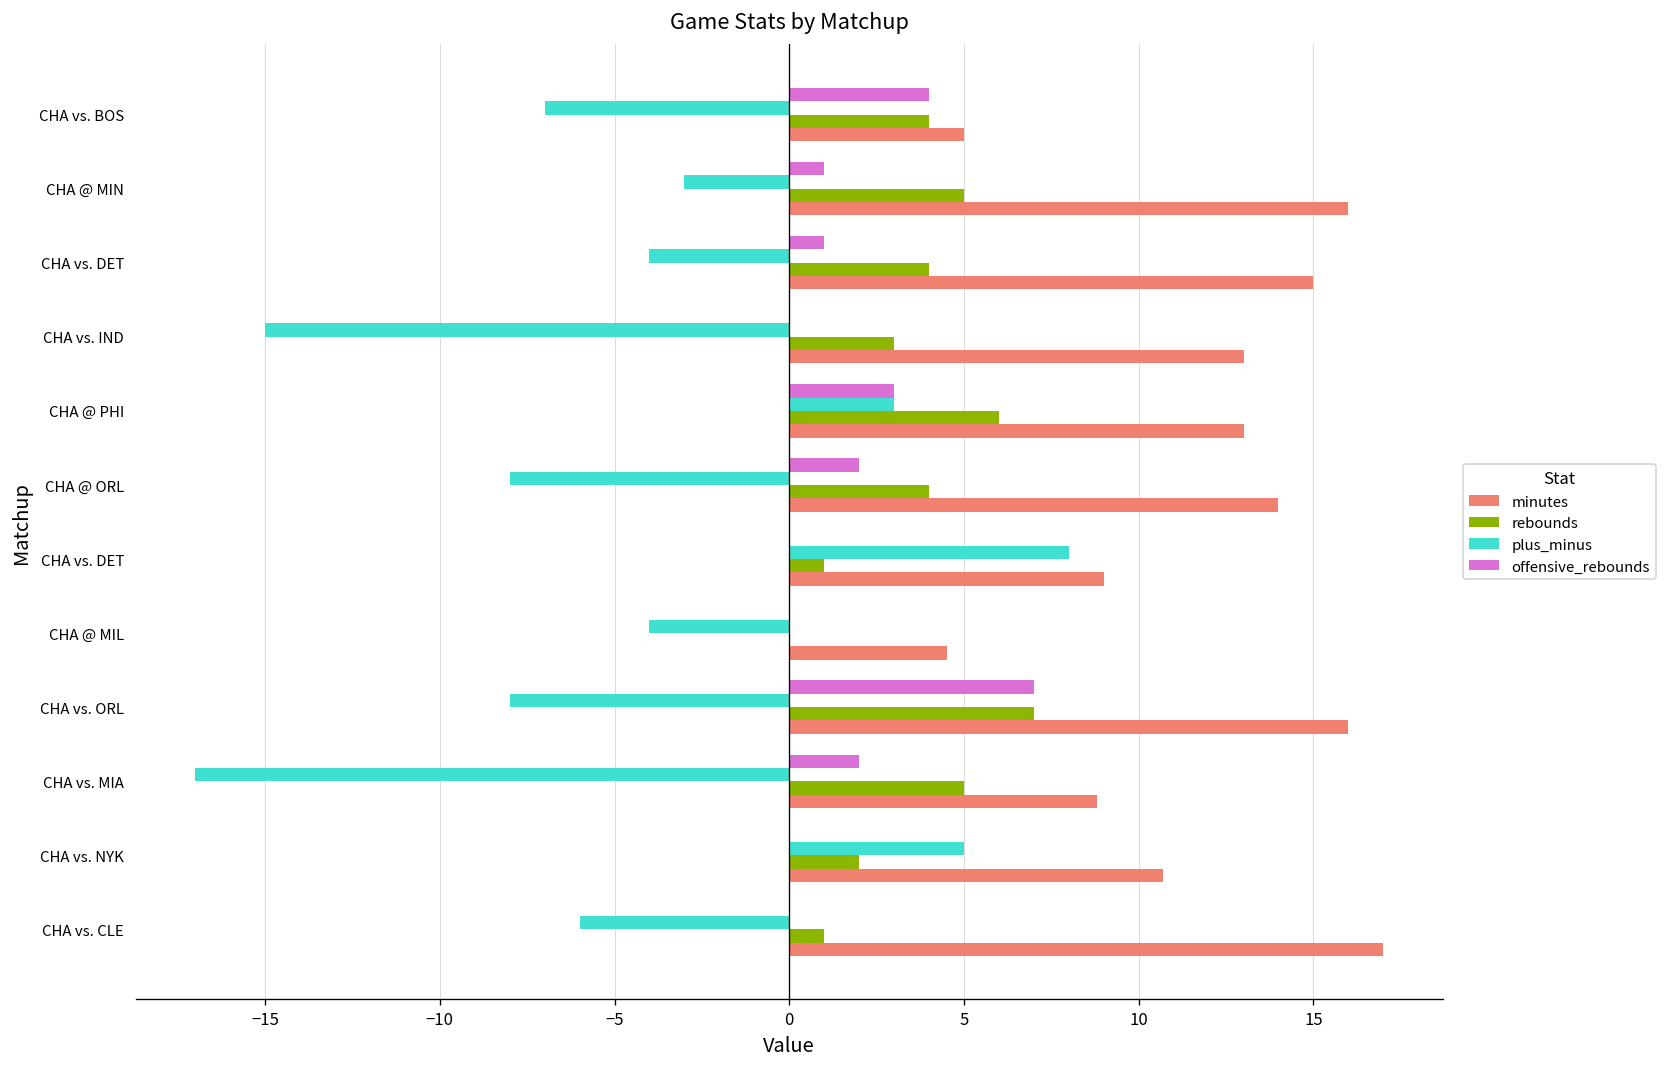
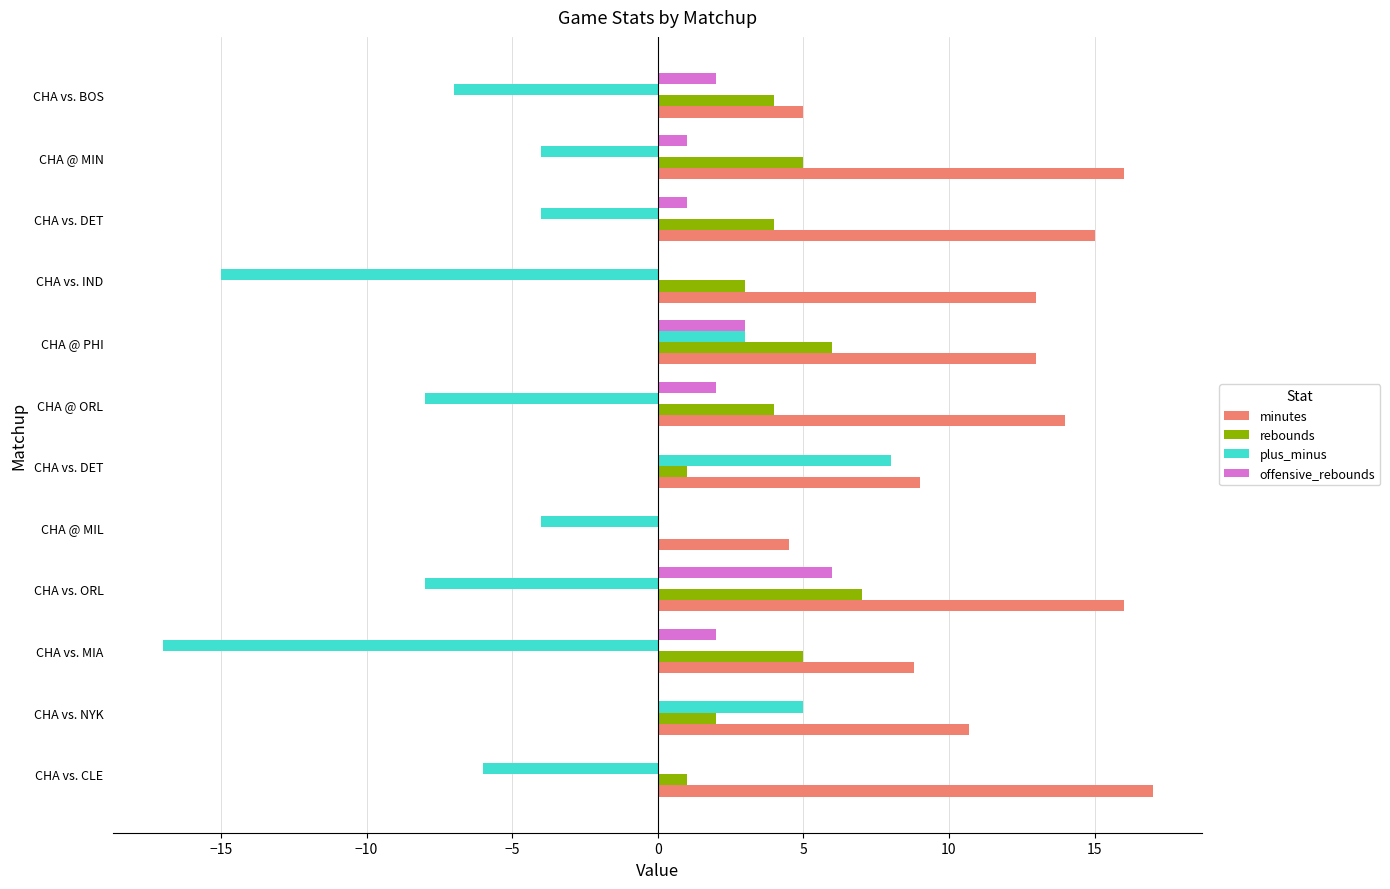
offensive_rebounds, CHA vs. BOS: 4 -> 2
plus_minus, CHA @ MIN: -3 -> -4
offensive_rebounds, CHA vs. ORL: 7 -> 6
